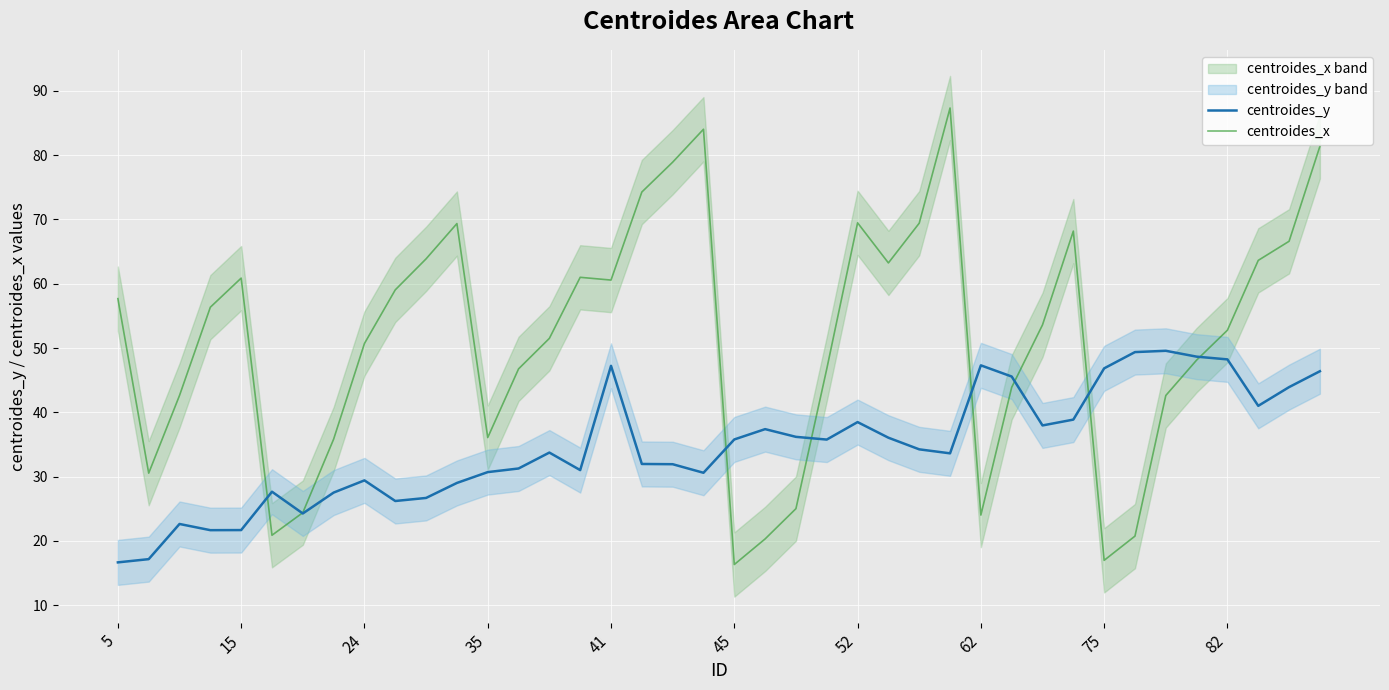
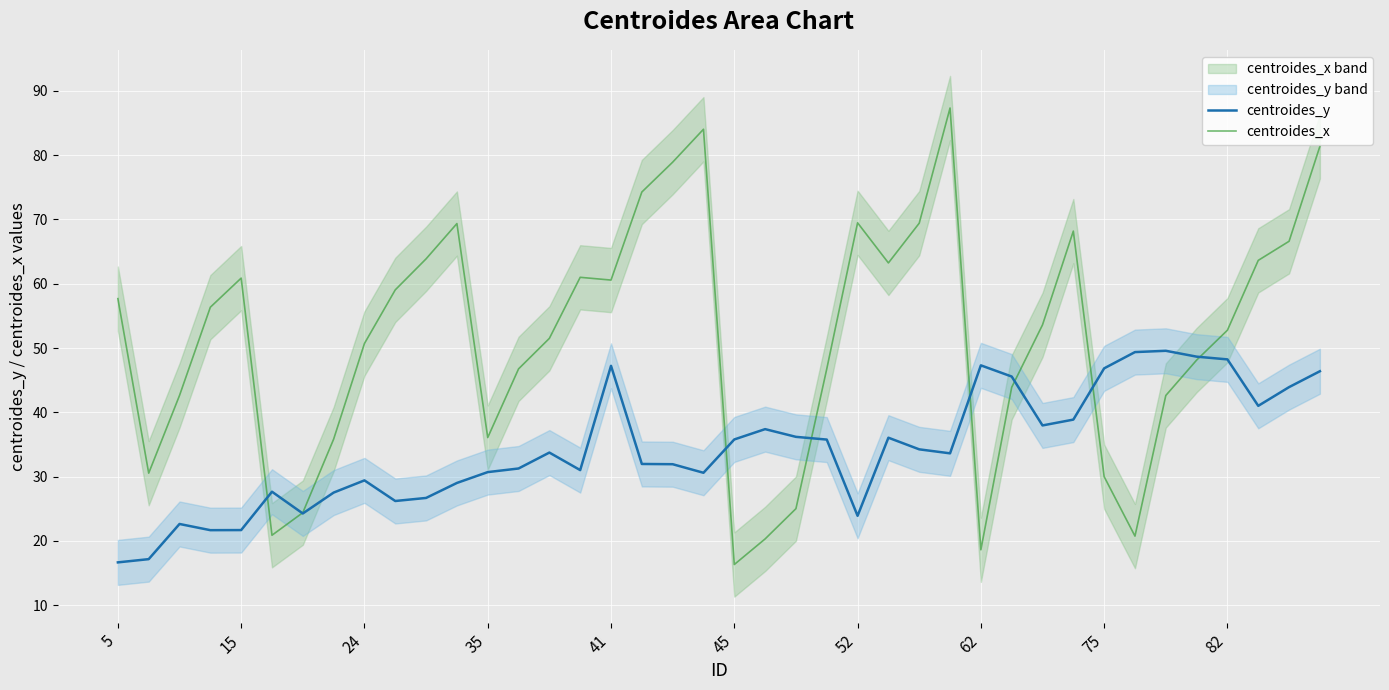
centroides_y, 52: 38 -> 24
centroides_x, 62: 24 -> 19
centroides_x, 75: 17 -> 30
